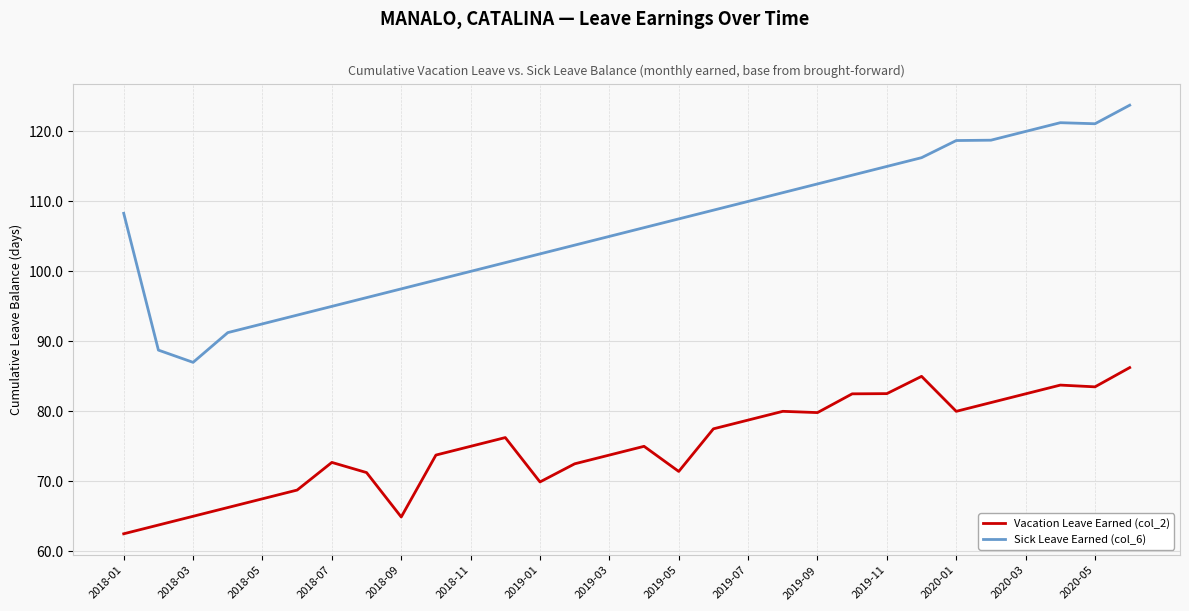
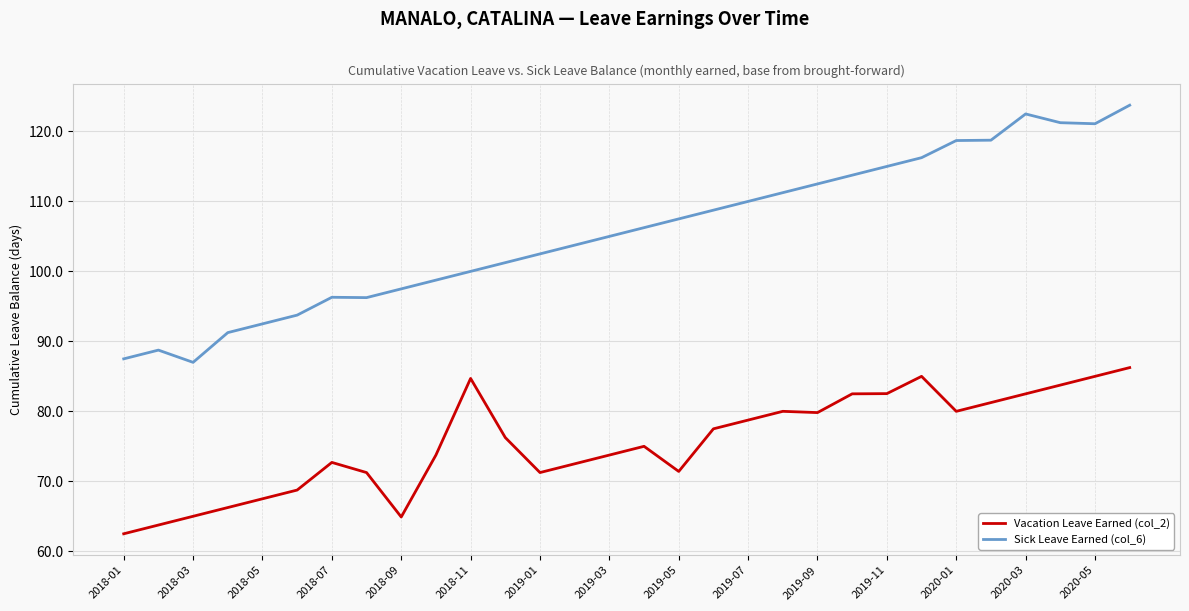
Sick Leave Earned (col_6), 2018-01: 108 -> 88
Sick Leave Earned (col_6), 2018-07: 95 -> 96
Vacation Leave Earned (col_2), 2018-11: 75 -> 85
Vacation Leave Earned (col_2), 2019-01: 70 -> 71
Sick Leave Earned (col_6), 2020-03: 120 -> 123
Vacation Leave Earned (col_2), 2020-05: 84 -> 85
